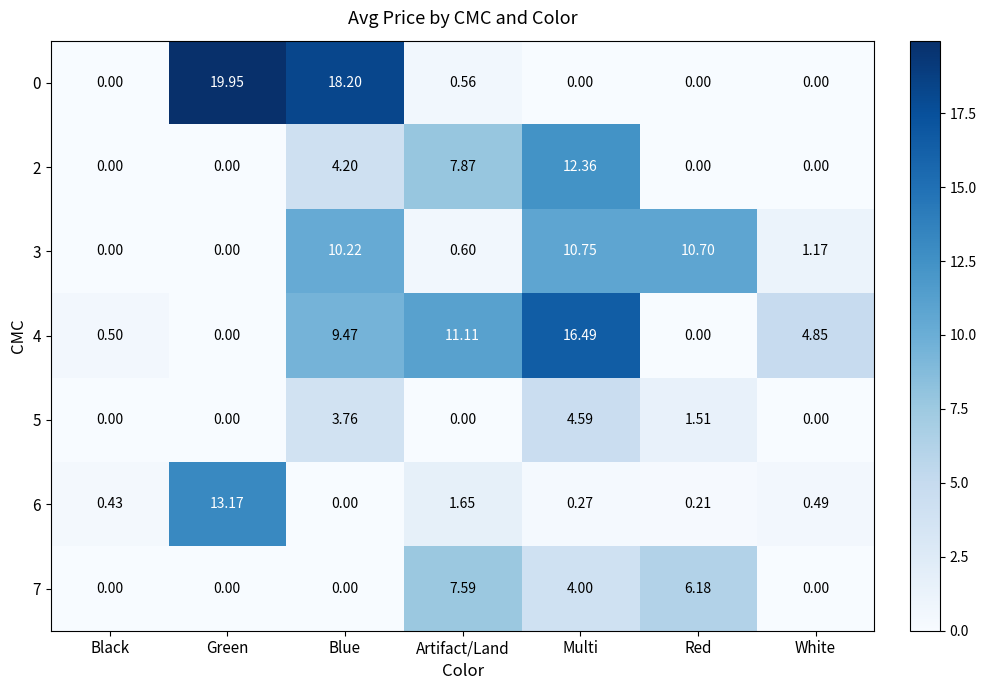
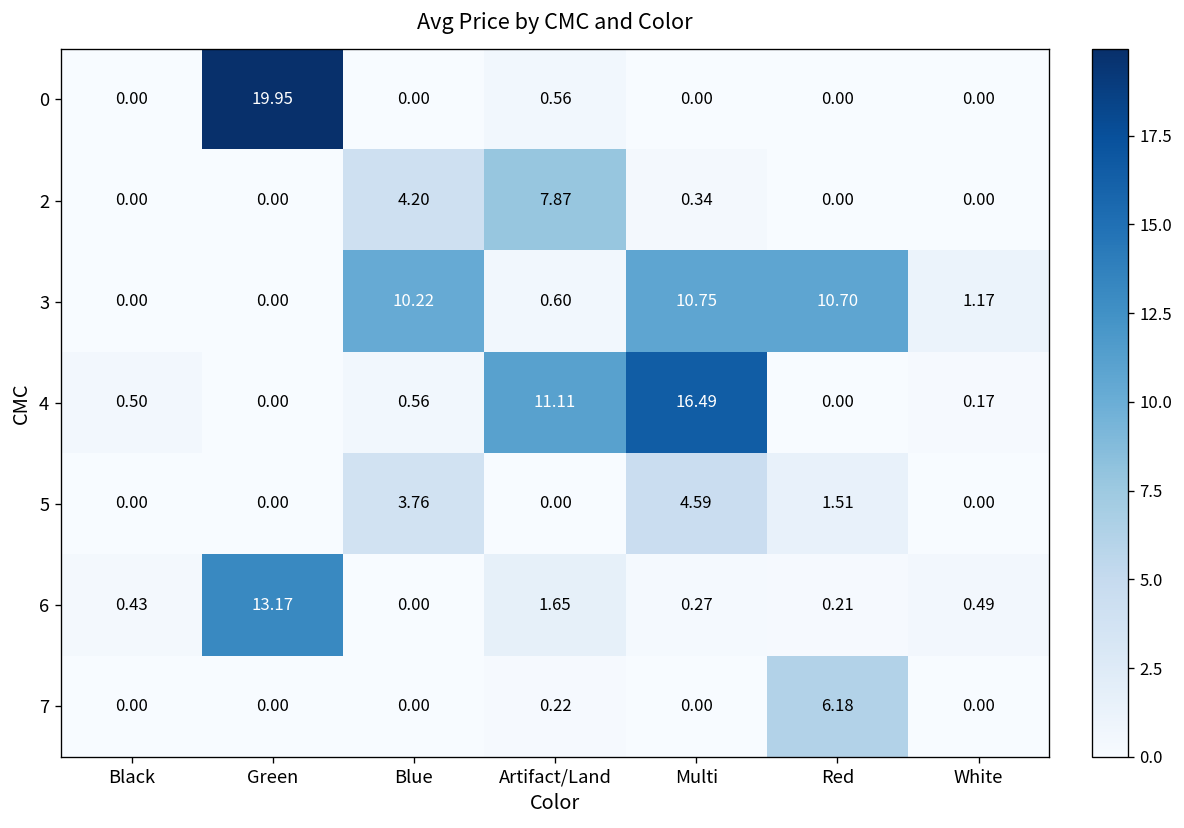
0, Blue: 18.20 -> 0.00
2, Multi: 12.36 -> 0.34
4, Blue: 9.47 -> 0.56
4, White: 4.85 -> 0.17
7, Artifact/Land: 7.59 -> 0.22
7, Multi: 4.00 -> 0.00
